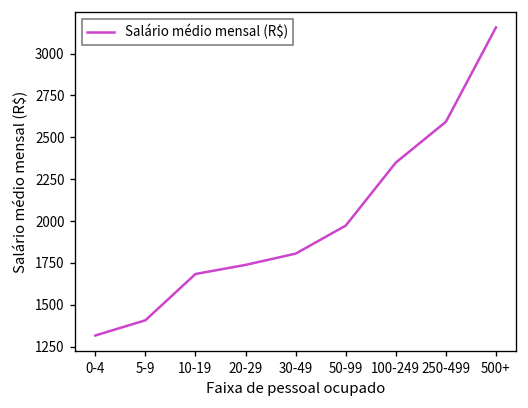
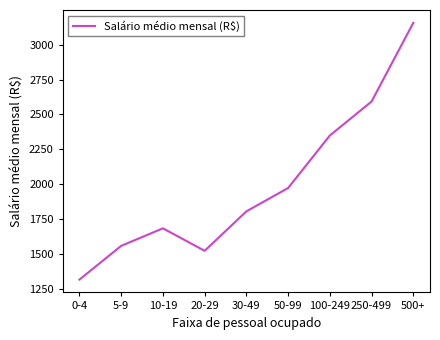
5-9: 1410 -> 1560
20-29: 1740 -> 1520
